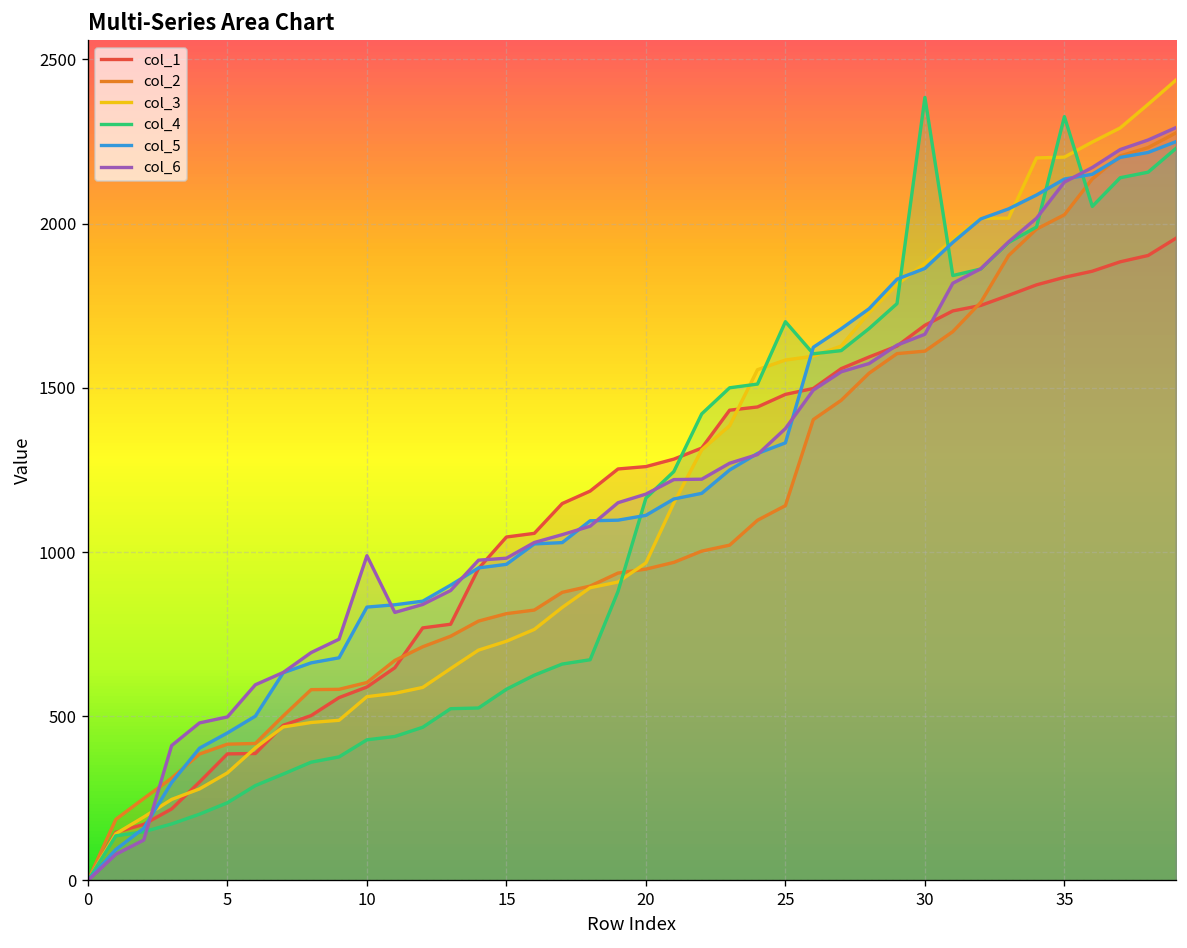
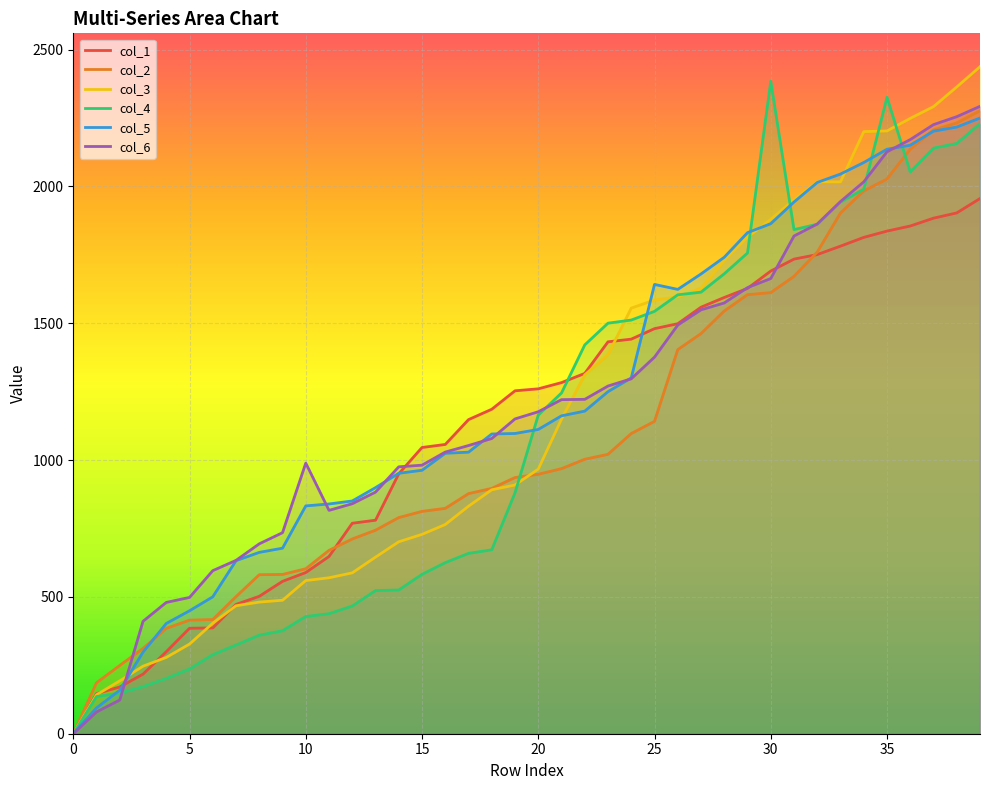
col_4, 25: 1700 -> 1540
col_5, 25: 1330 -> 1640
